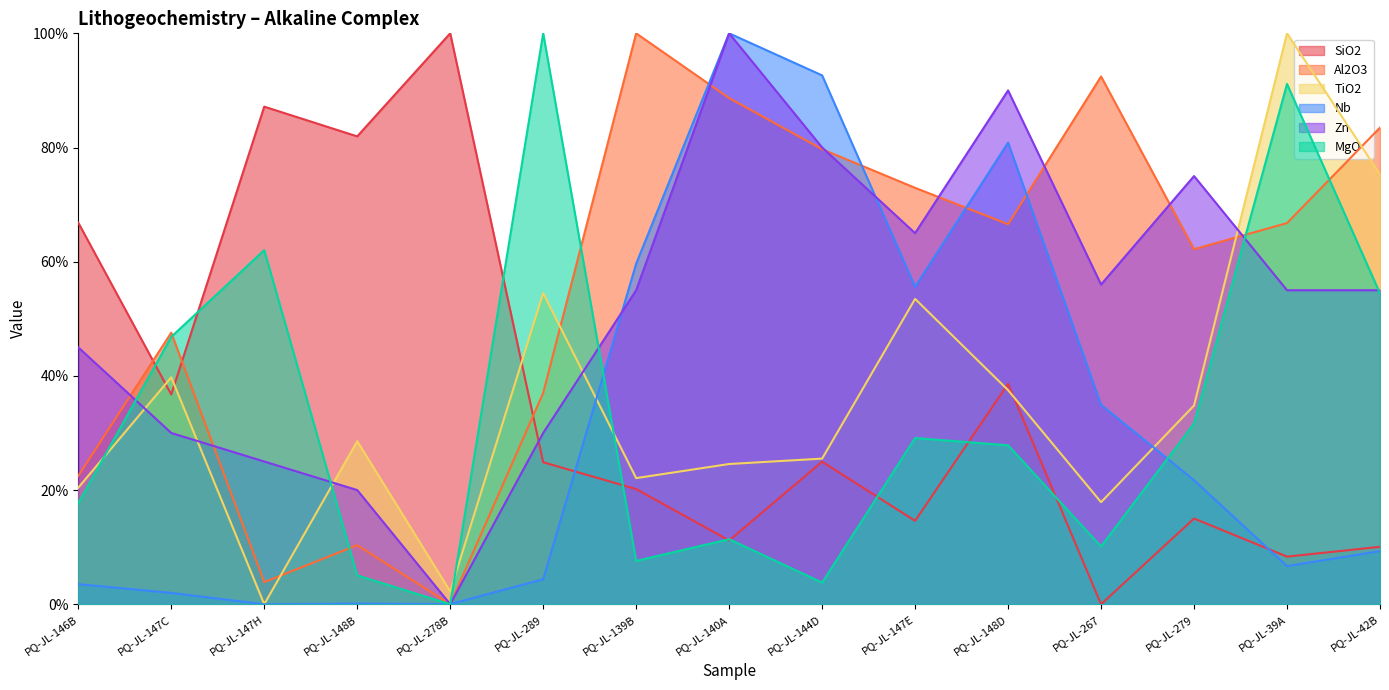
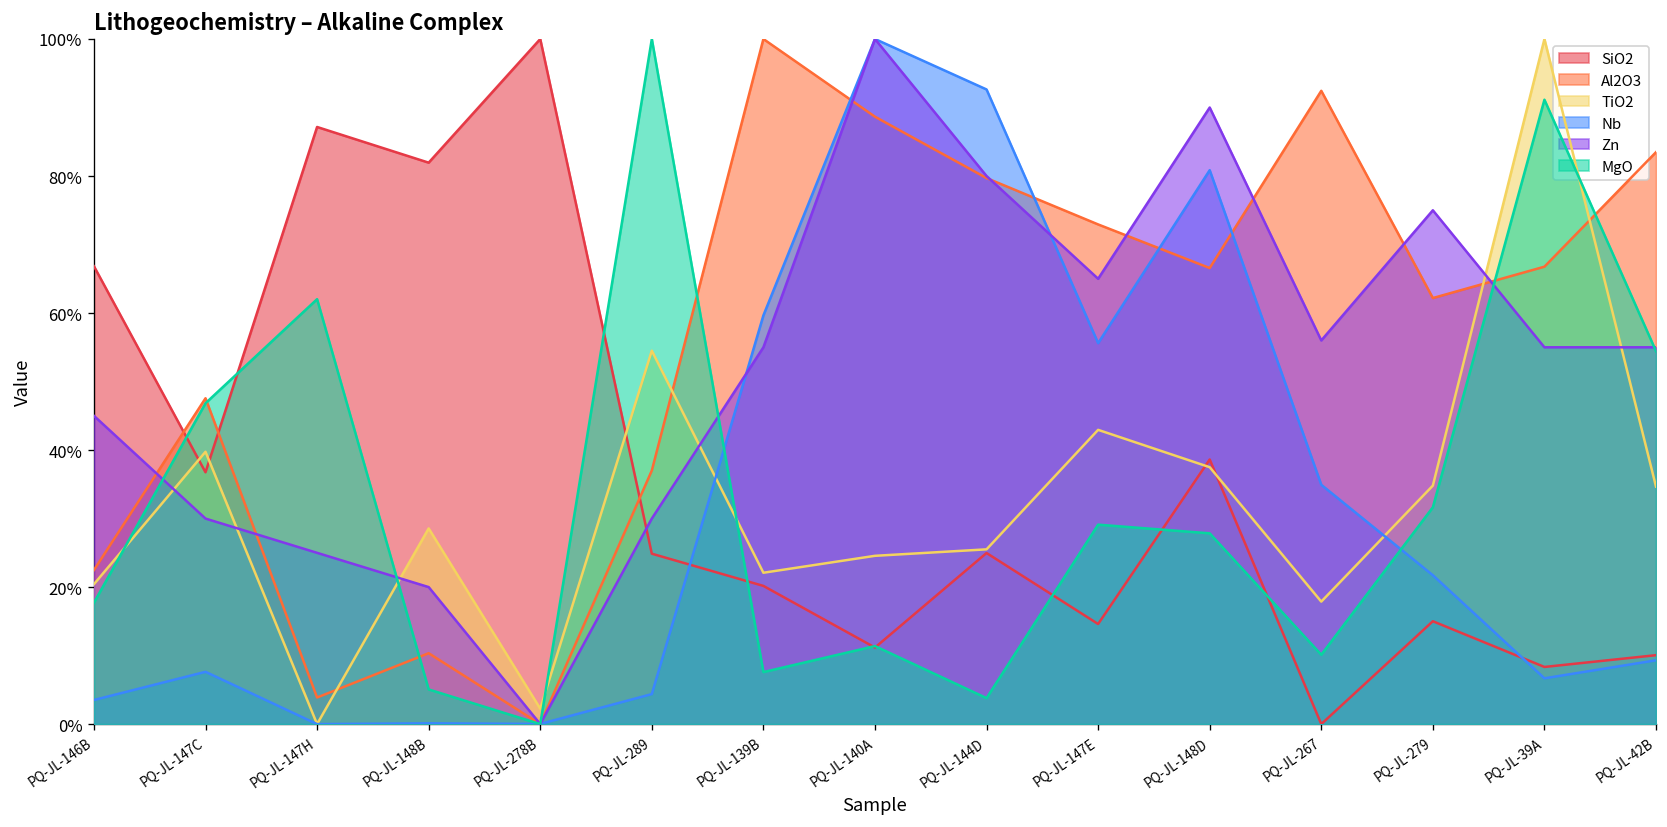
Nb, PQ-JL-147C: 2% -> 8%
TiO2, PQ-JL-147E: 53% -> 43%
TiO2, PQ-JL-42B: 75% -> 35%
